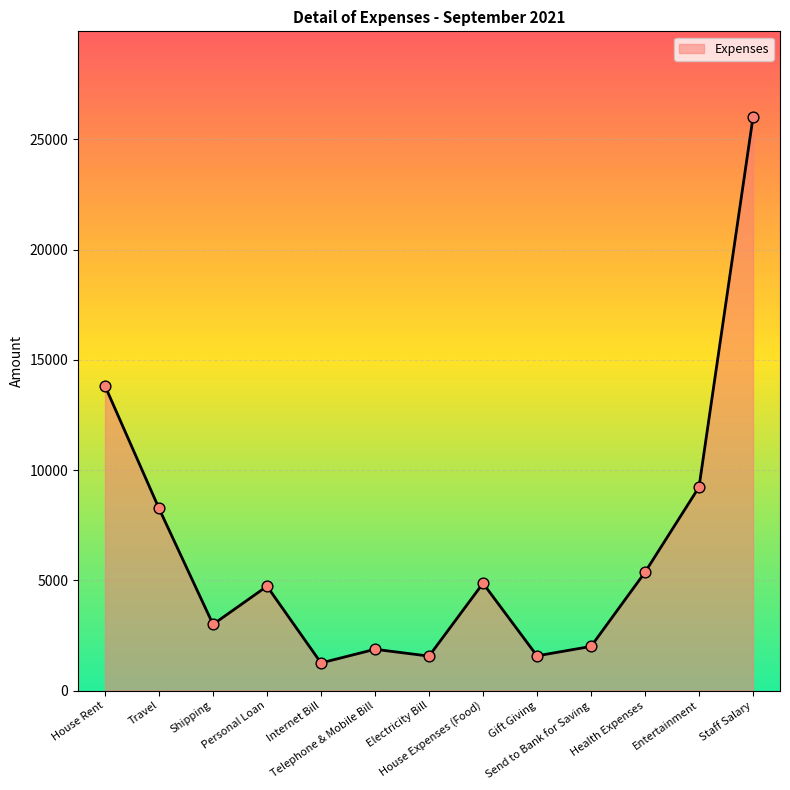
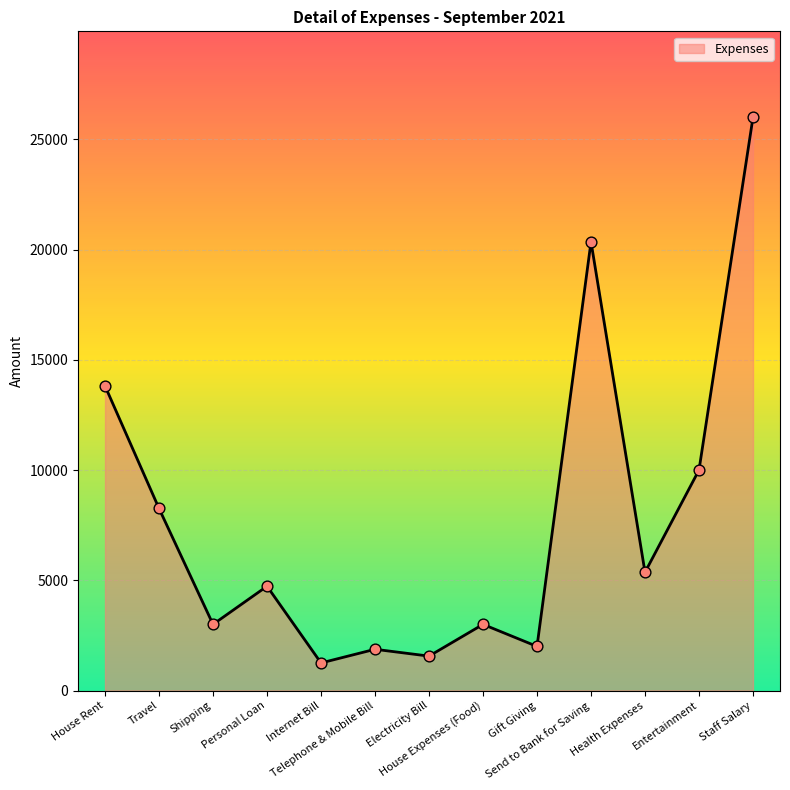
House Expenses (Food): 4900 -> 3000
Gift Giving: 1600 -> 2000
Send to Bank for Saving: 2000 -> 20400
Entertainment: 9200 -> 10000
